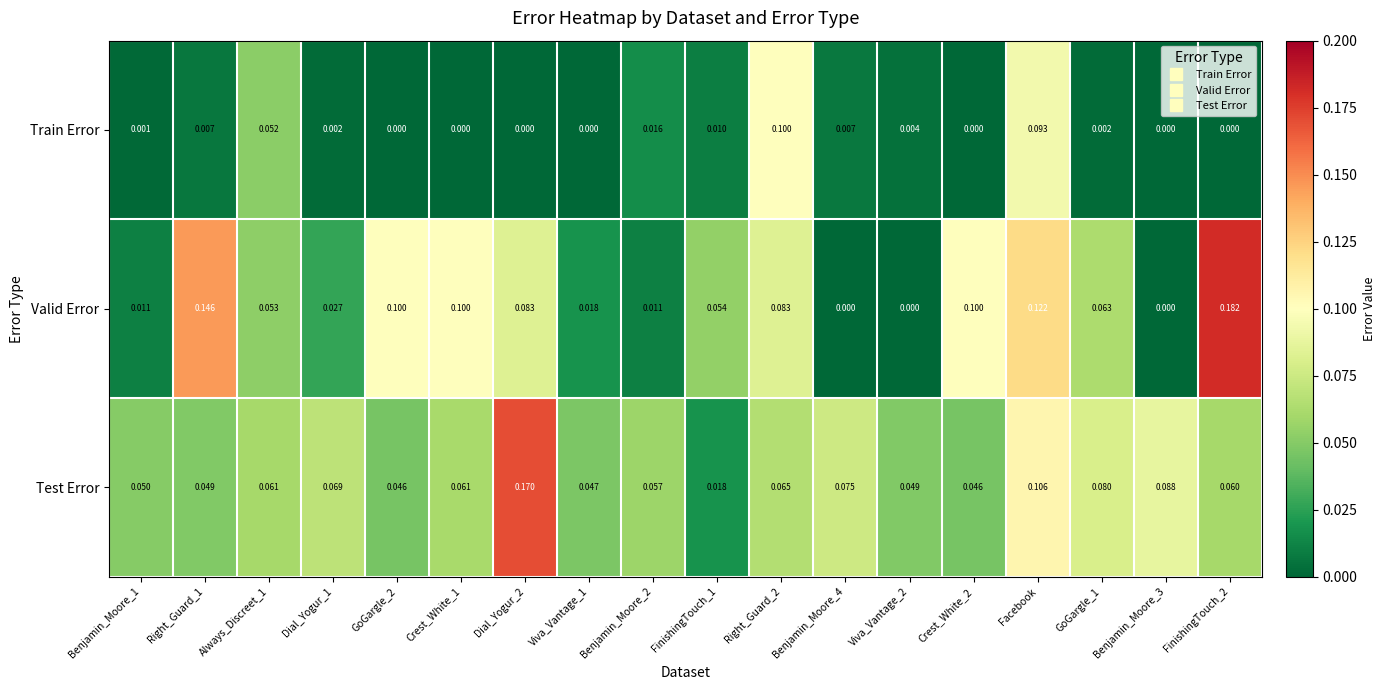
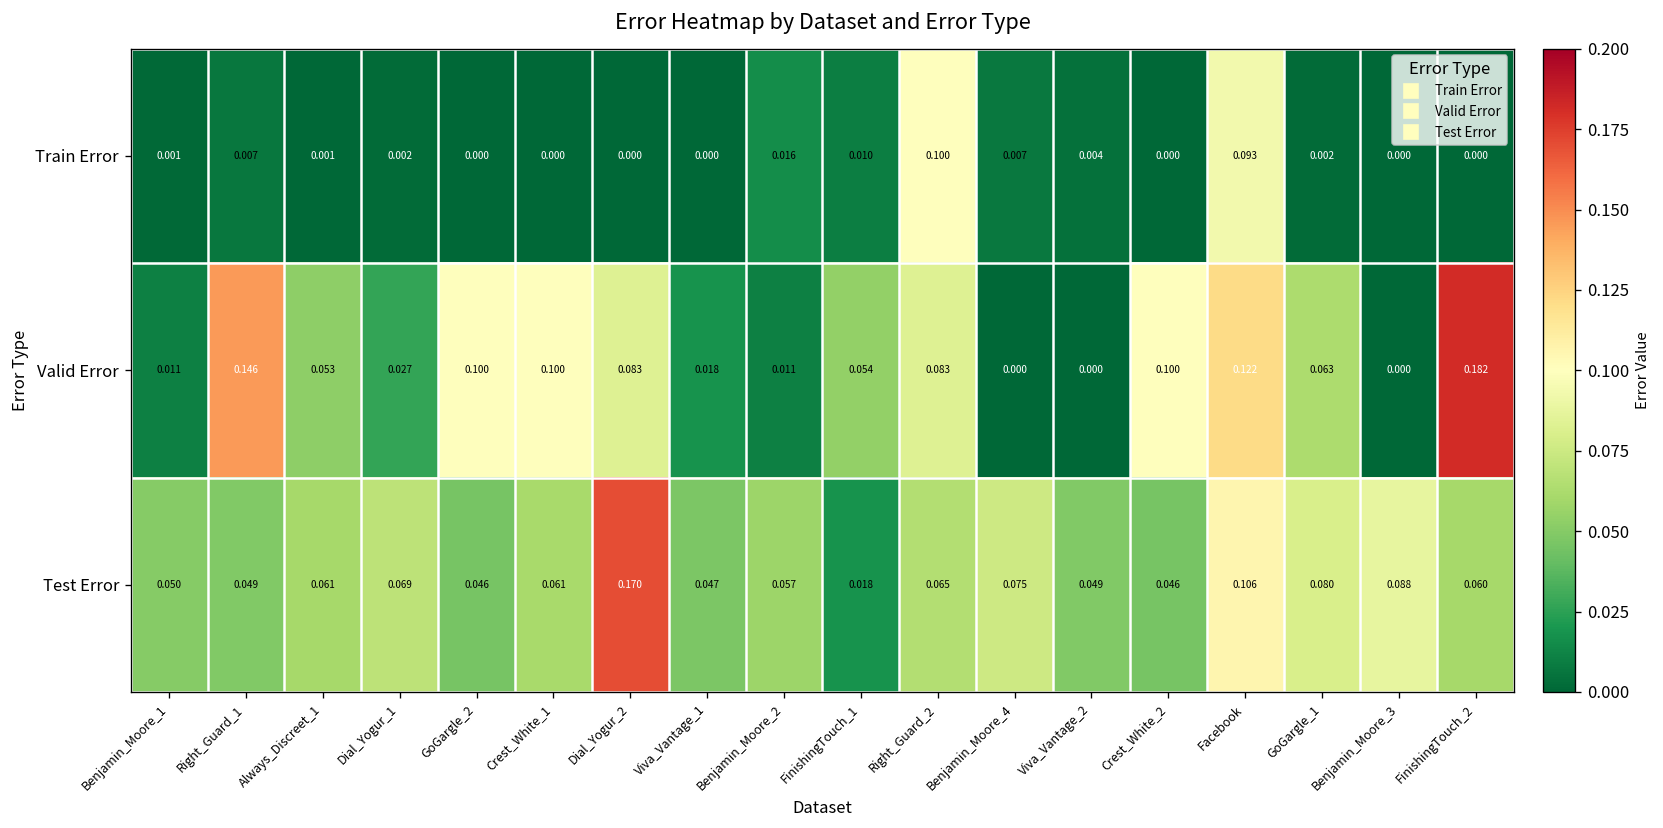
Train Error, Always_Discreet_1: 0.052 -> 0.001
